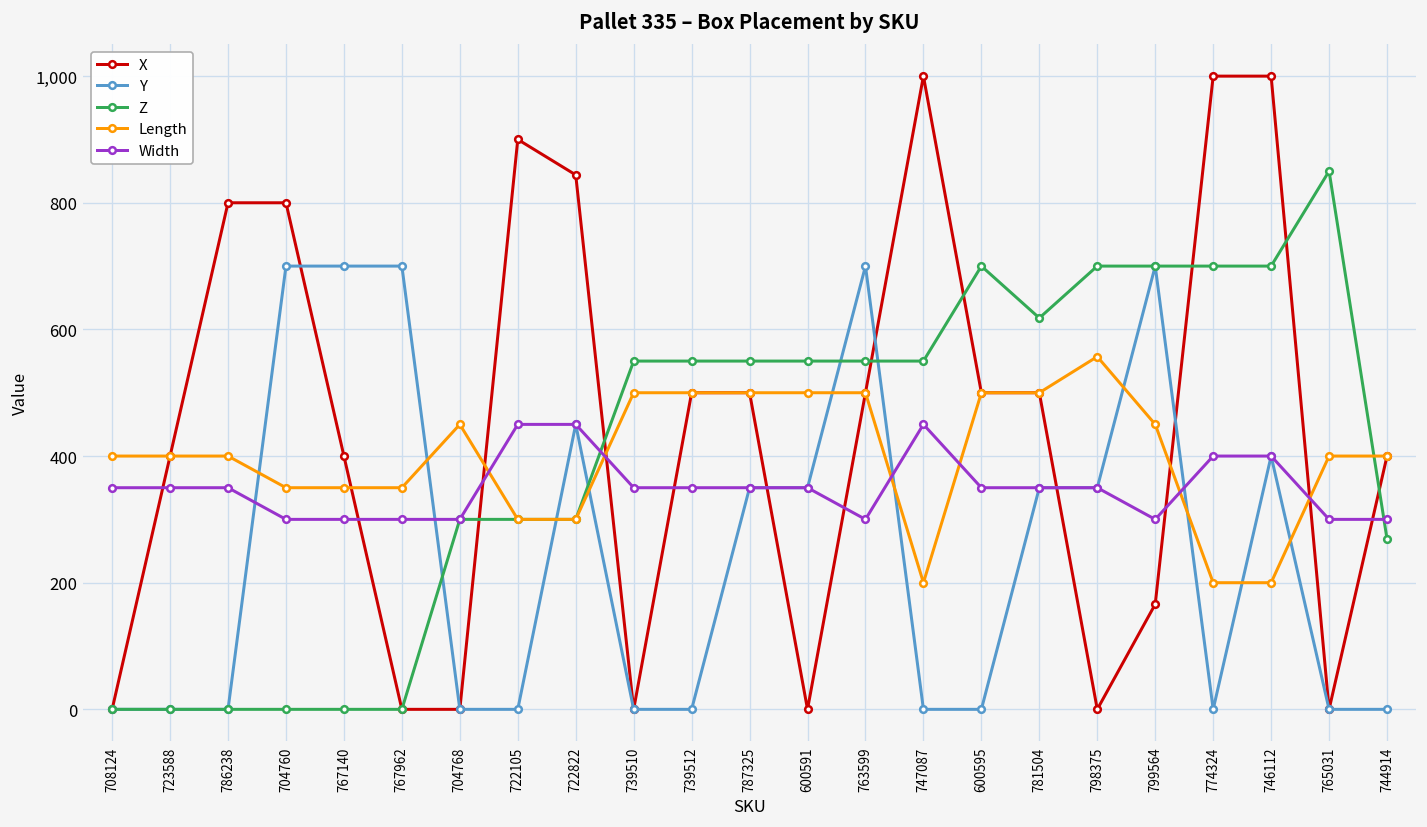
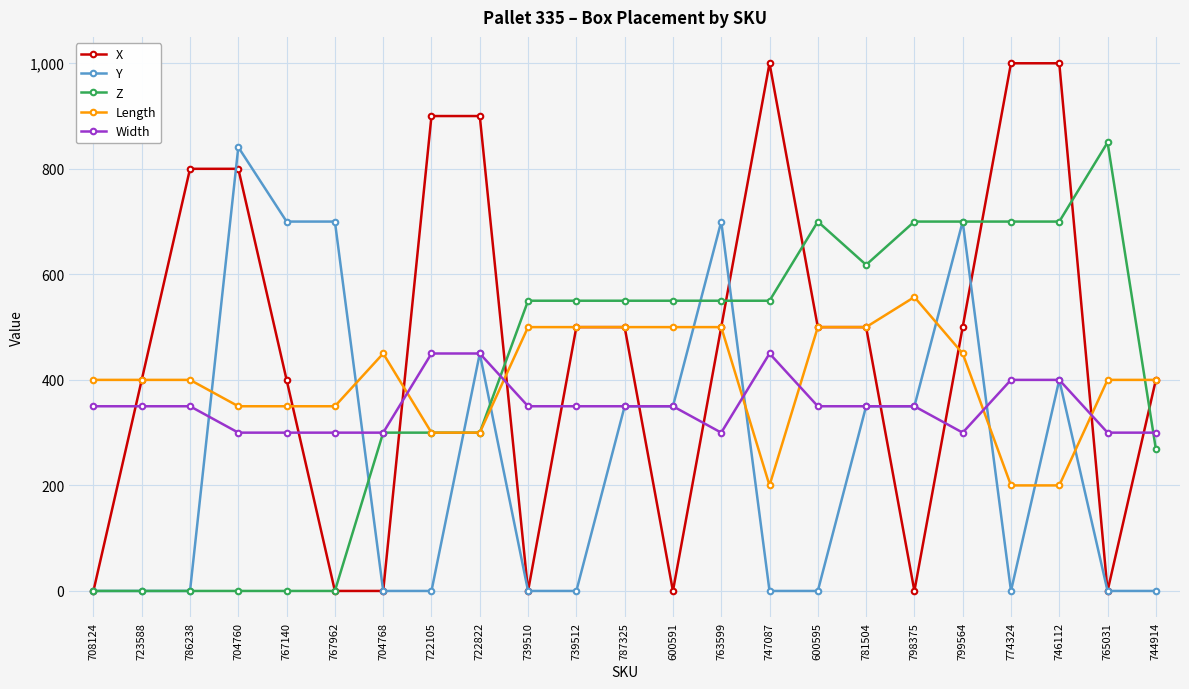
Y, 704760: 700 -> 840
X, 722822: 840 -> 900
X, 799564: 170 -> 500
